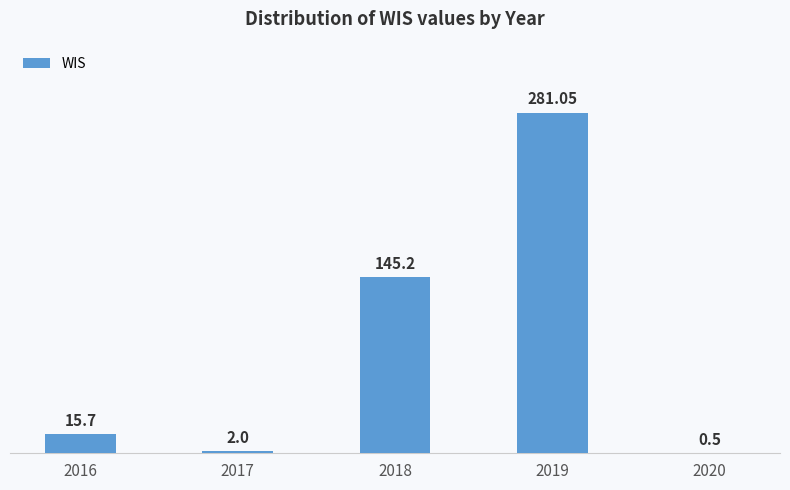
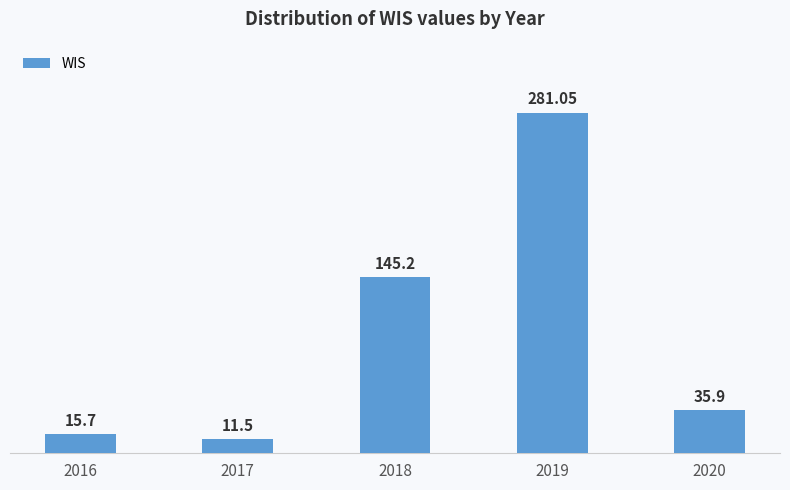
2017: 2.0 -> 11.5
2020: 0.5 -> 35.9
